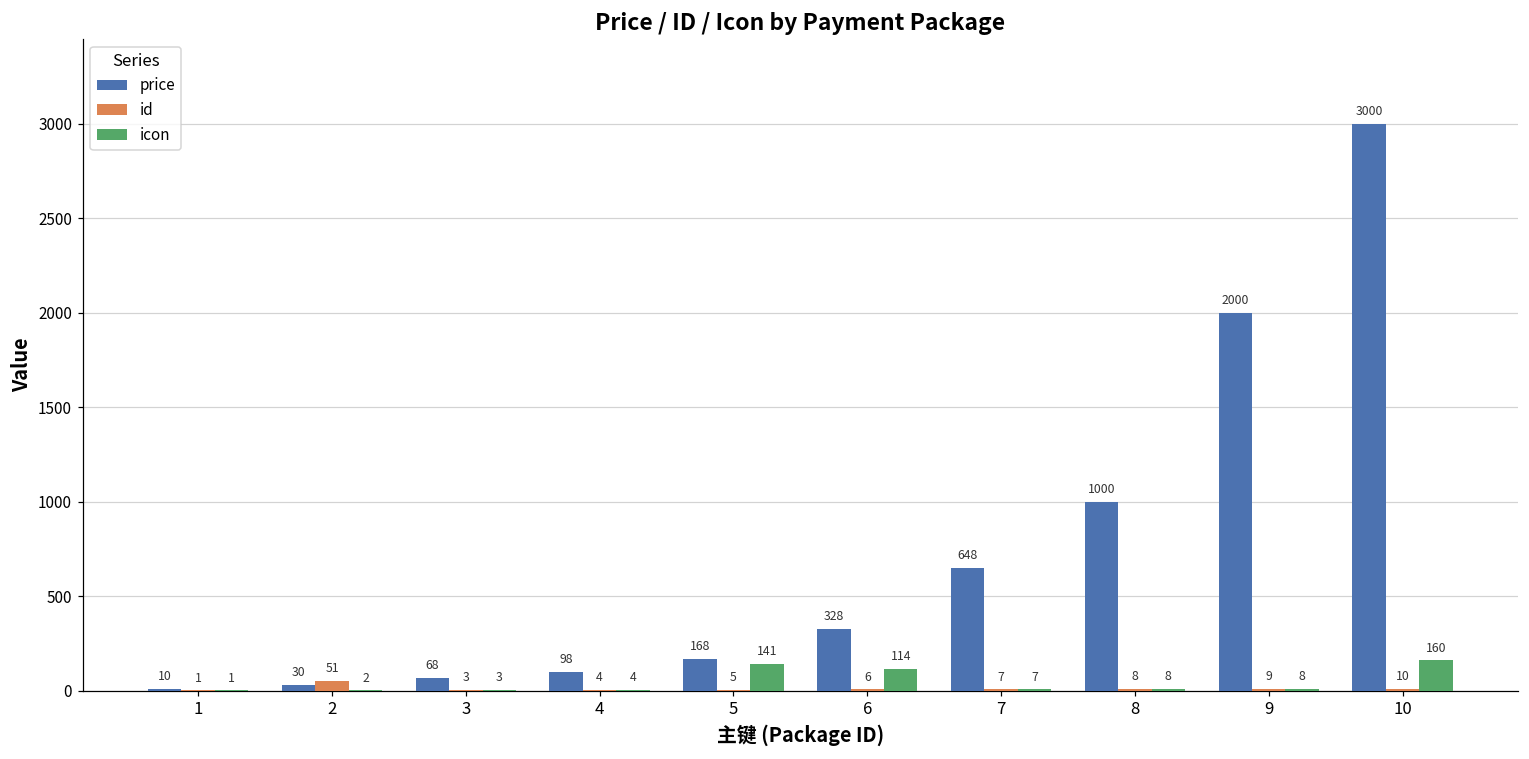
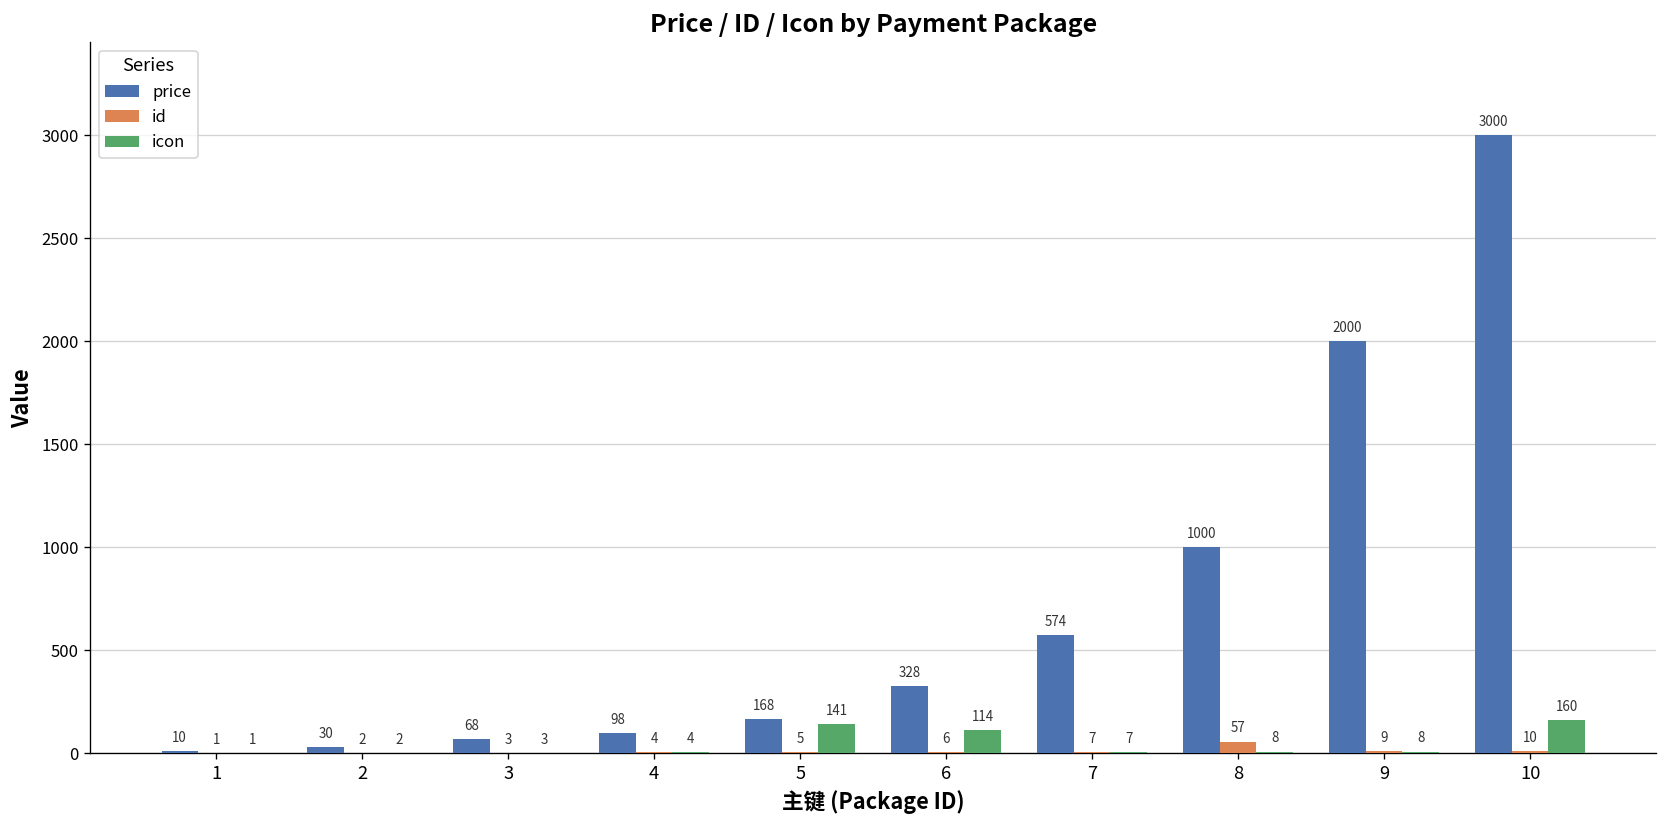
id, 2: 51 -> 2
price, 7: 648 -> 574
id, 8: 8 -> 57
